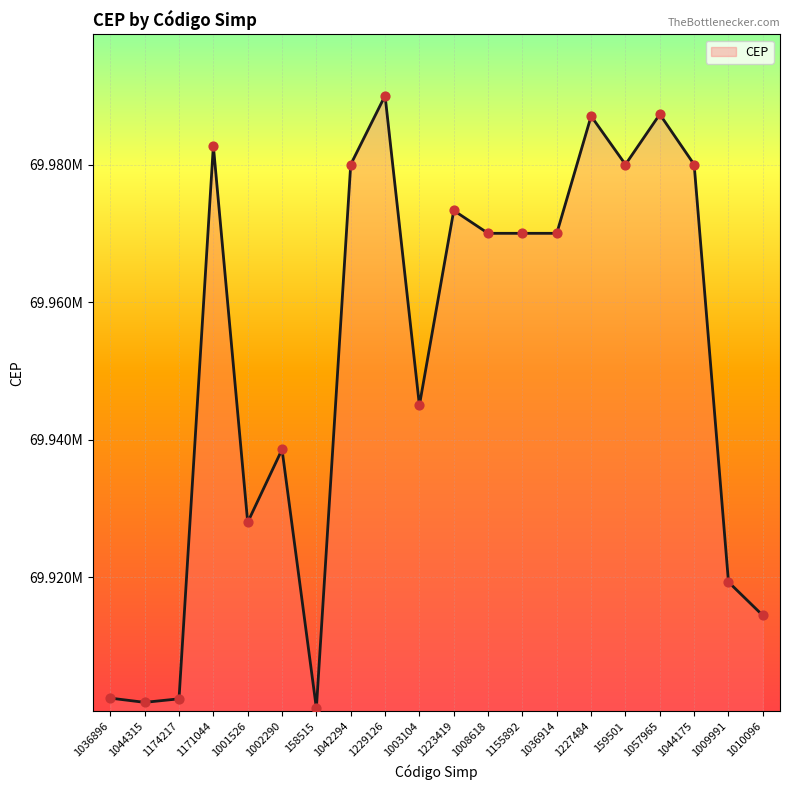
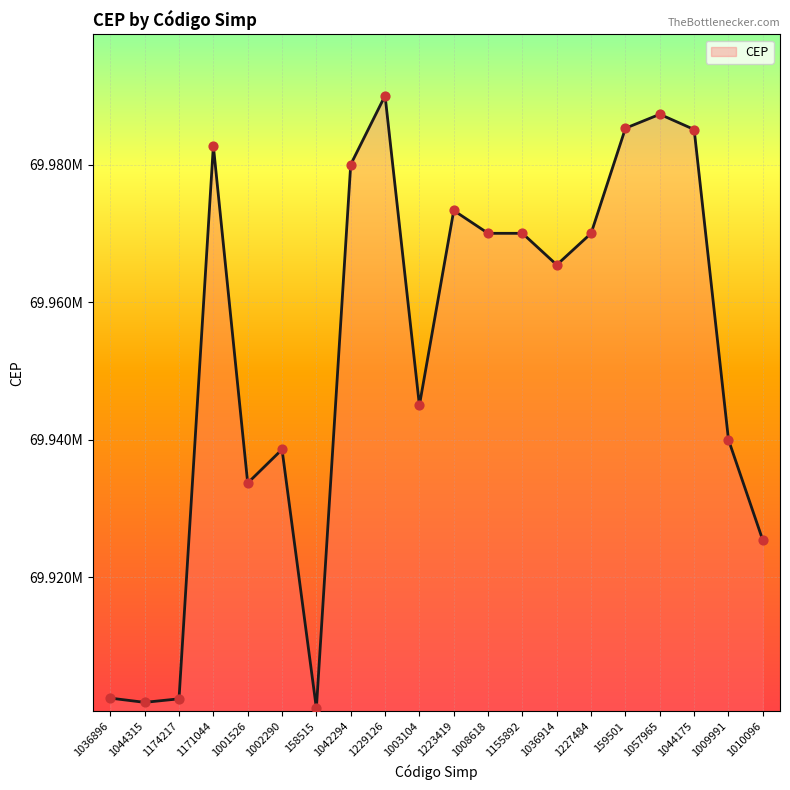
1001526: 69928000 -> 69934000
1036914: 69970000 -> 69965000
1227484: 69987000 -> 69970000
159501: 69980000 -> 69985000
1044175: 69980000 -> 69985000
1009991: 69919000 -> 69940000
1010096: 69914000 -> 69925000
